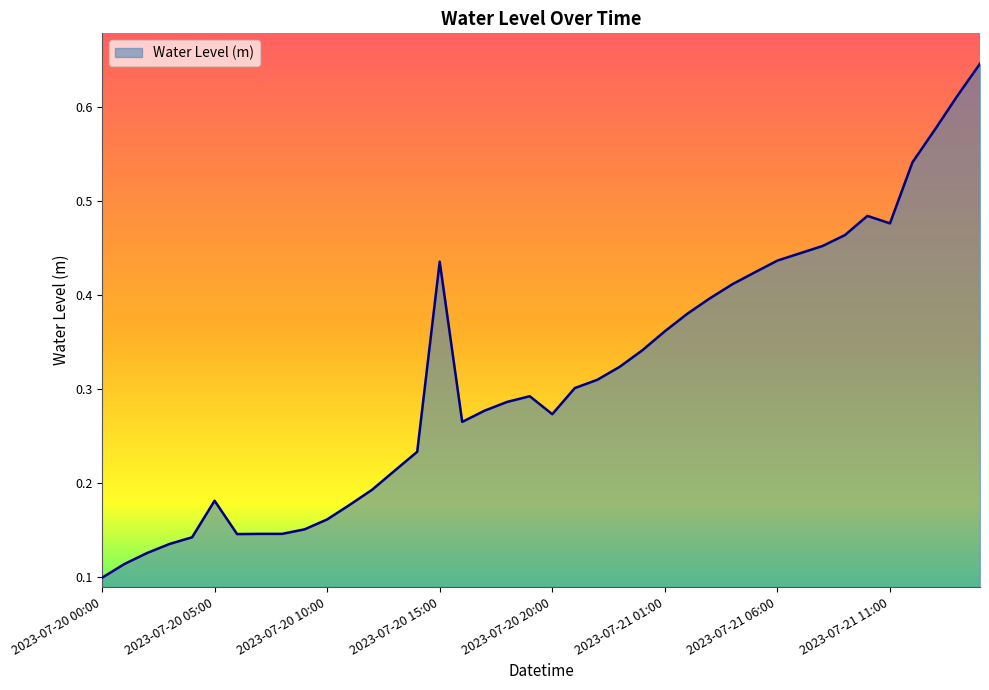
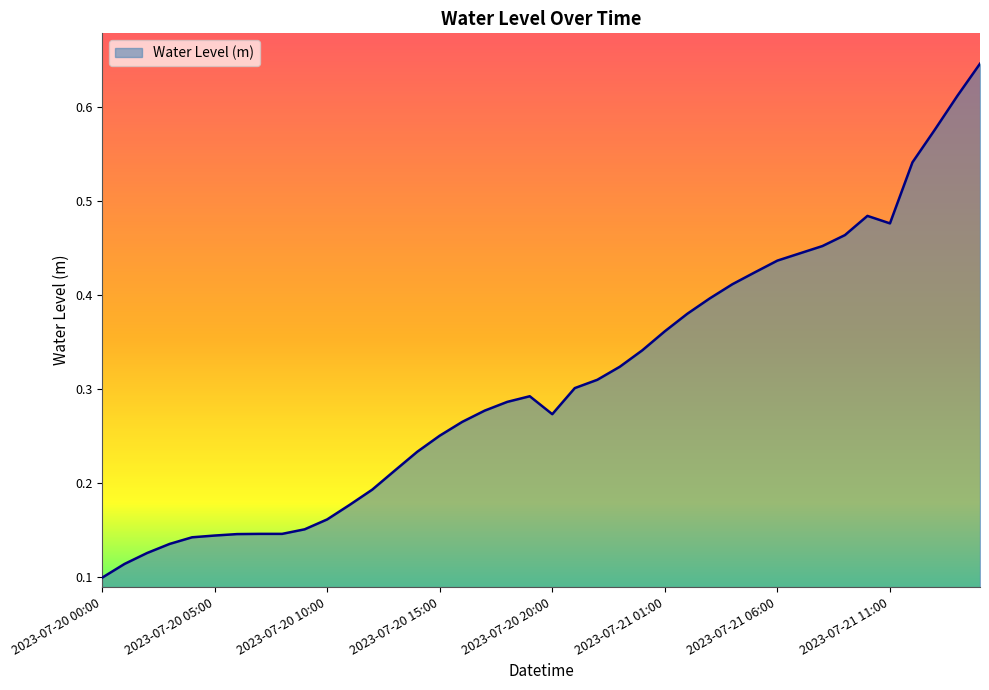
2023-07-20 05:00: 0.18 -> 0.14
2023-07-20 15:00: 0.44 -> 0.25
